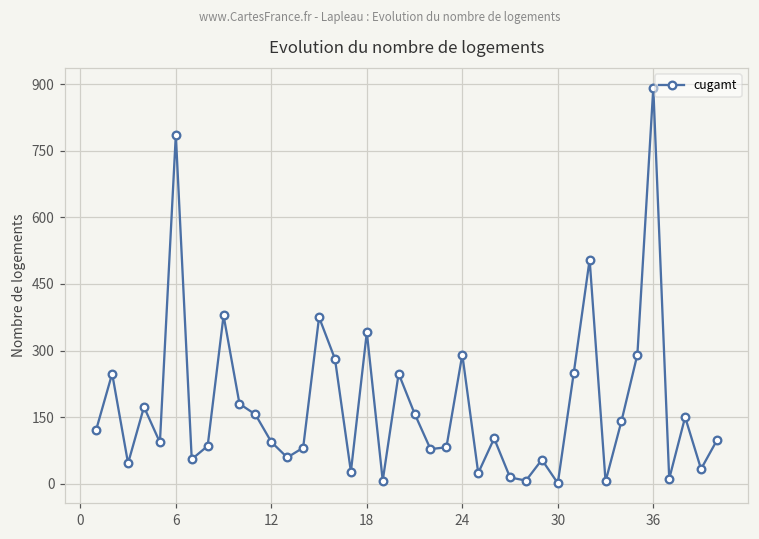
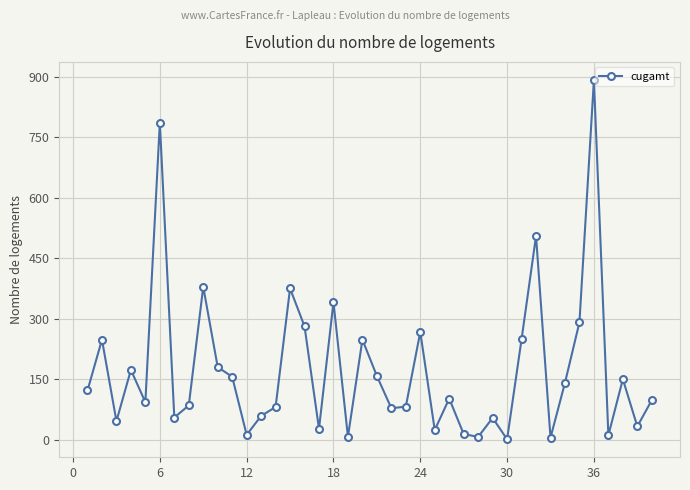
12: 90 -> 10
24: 290 -> 270
